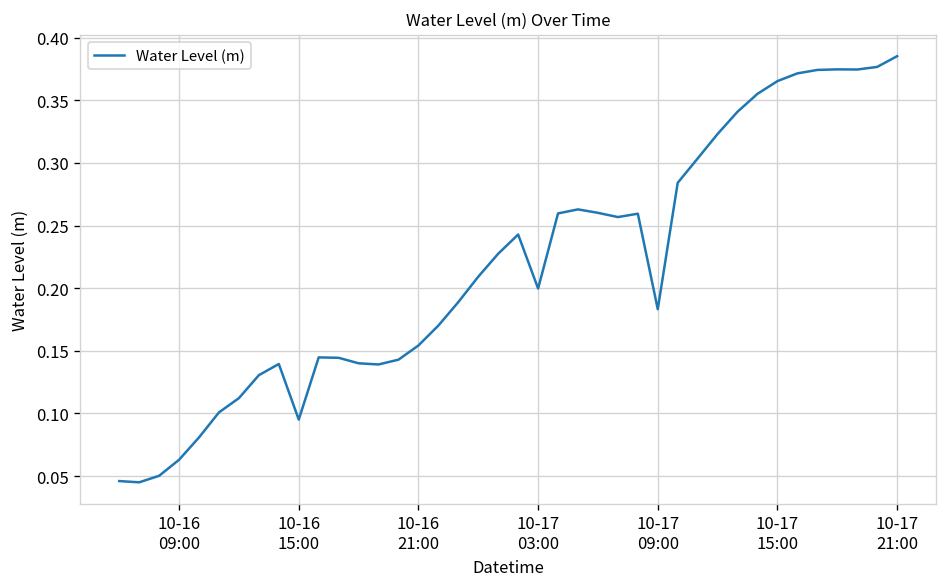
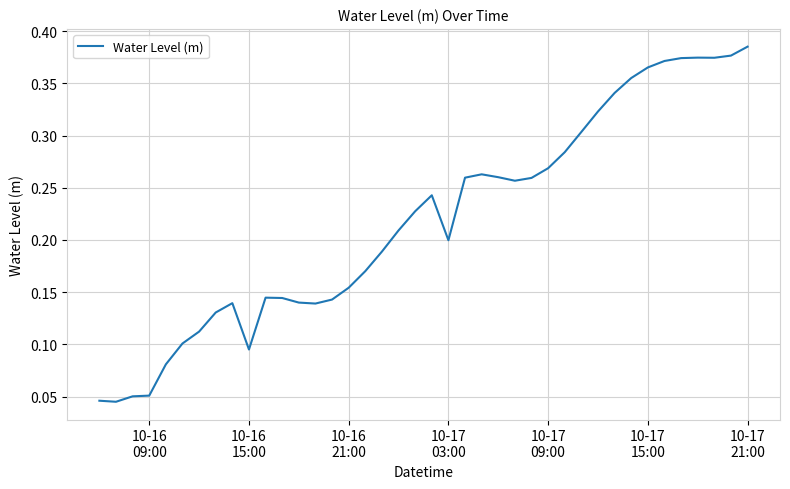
10-16 09:00: 0.063 -> 0.051
10-17 09:00: 0.183 -> 0.269
